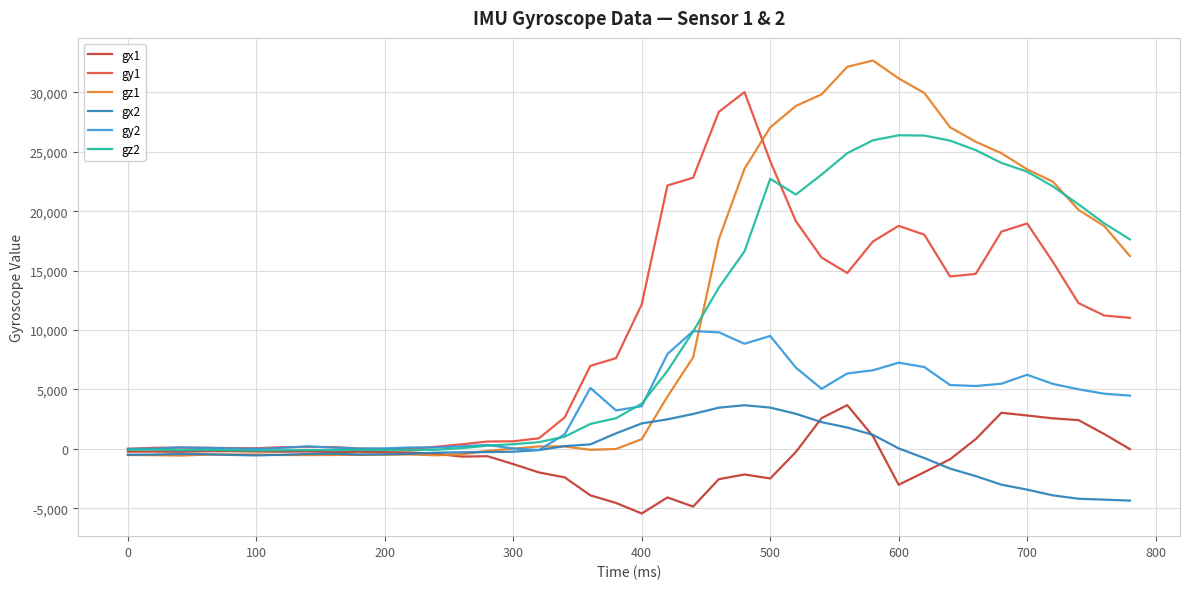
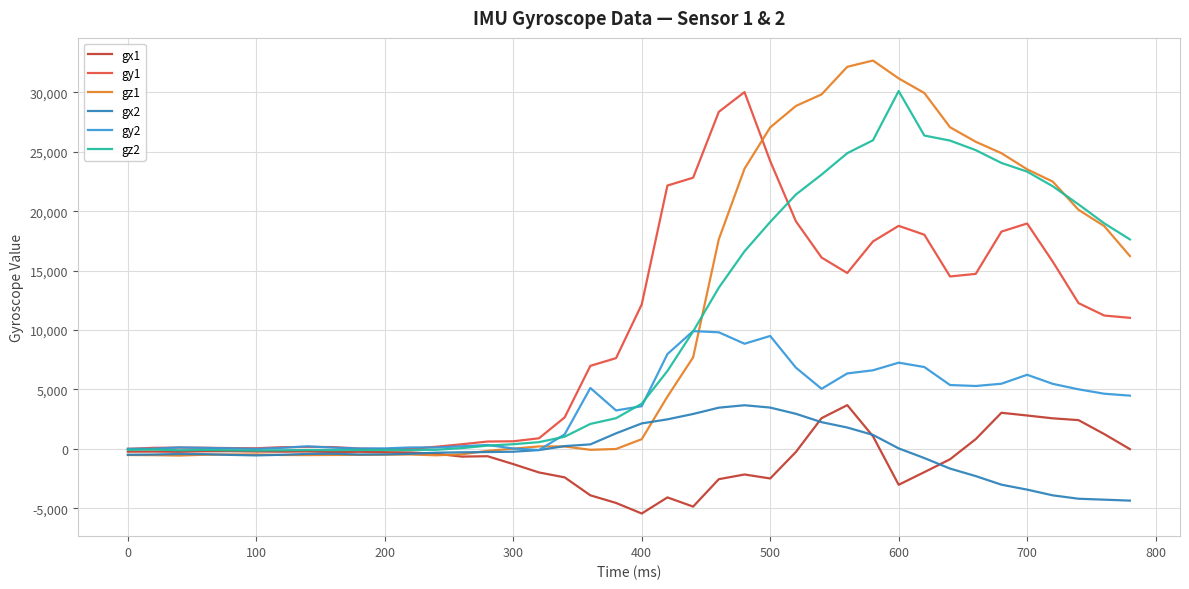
gz2, 500: 22,700 -> 19,100
gz2, 600: 26,400 -> 30,100
